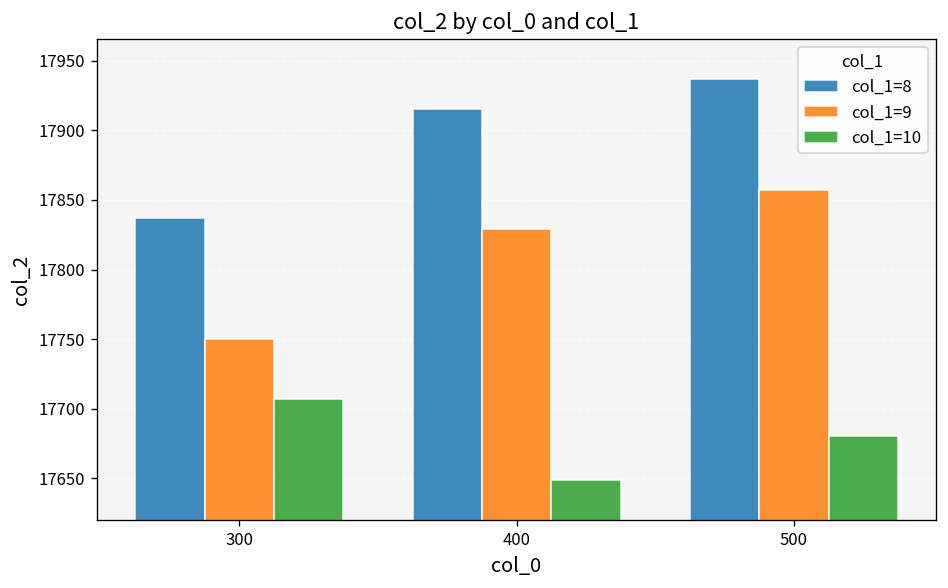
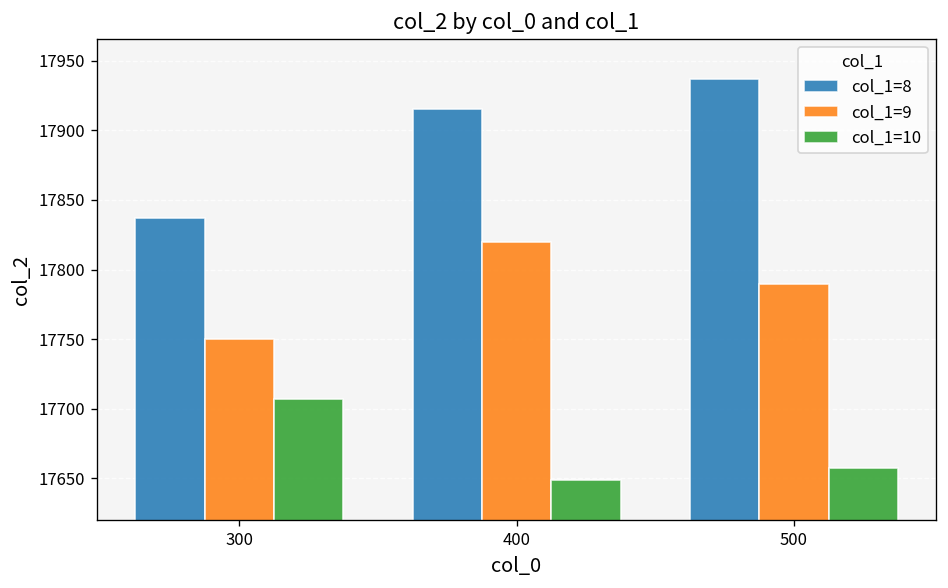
col_1=9, 400: 17829 -> 17820
col_1=9, 500: 17857 -> 17789
col_1=10, 500: 17680 -> 17657
